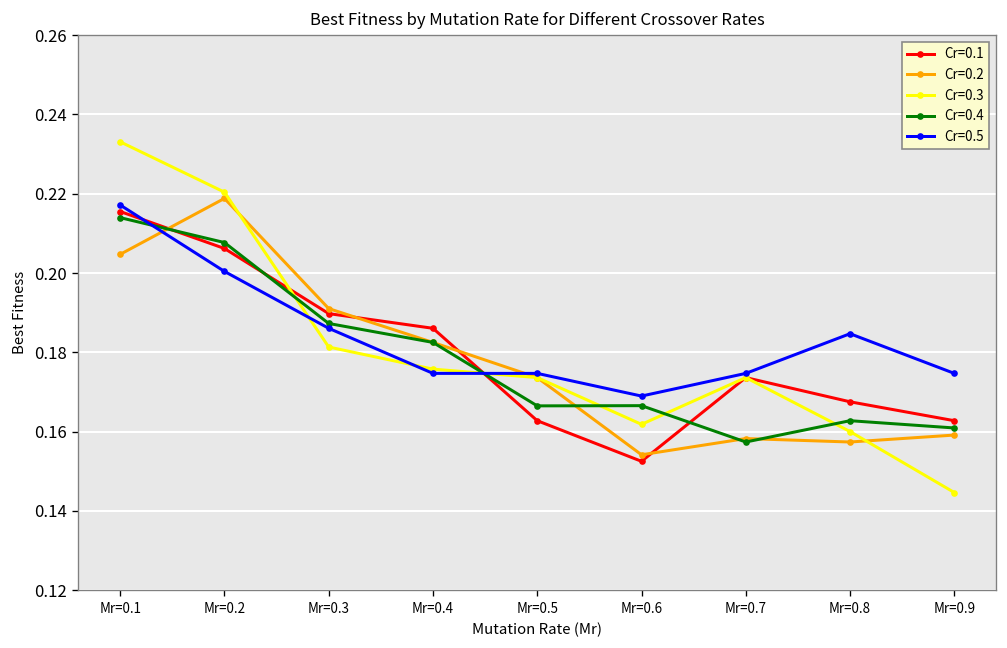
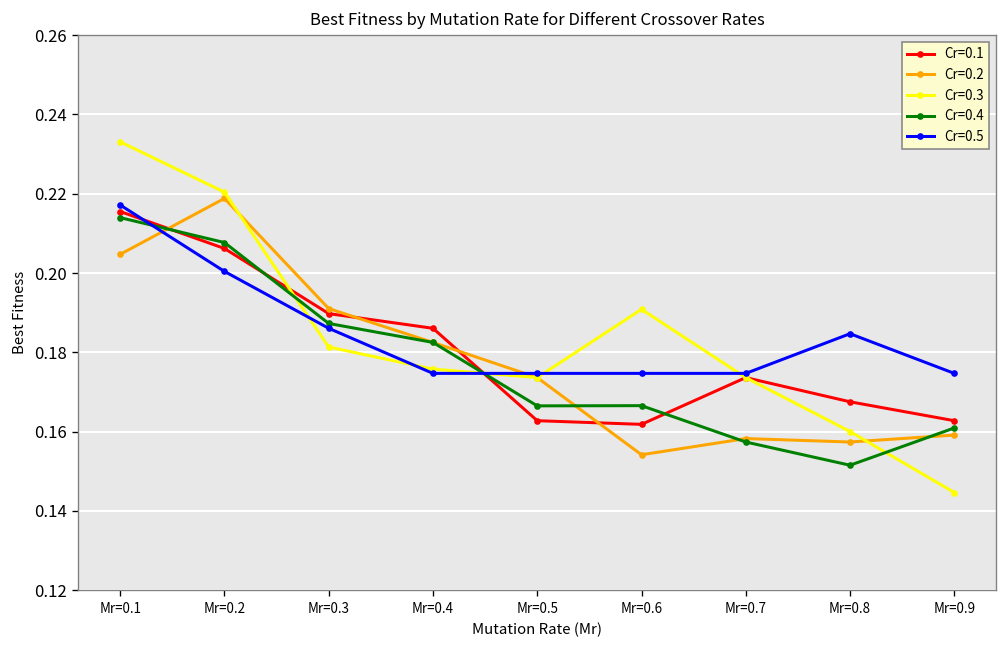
Cr=0.1, Mr=0.6: 0.152 -> 0.162
Cr=0.3, Mr=0.6: 0.162 -> 0.191
Cr=0.5, Mr=0.6: 0.169 -> 0.175
Cr=0.4, Mr=0.8: 0.163 -> 0.151
